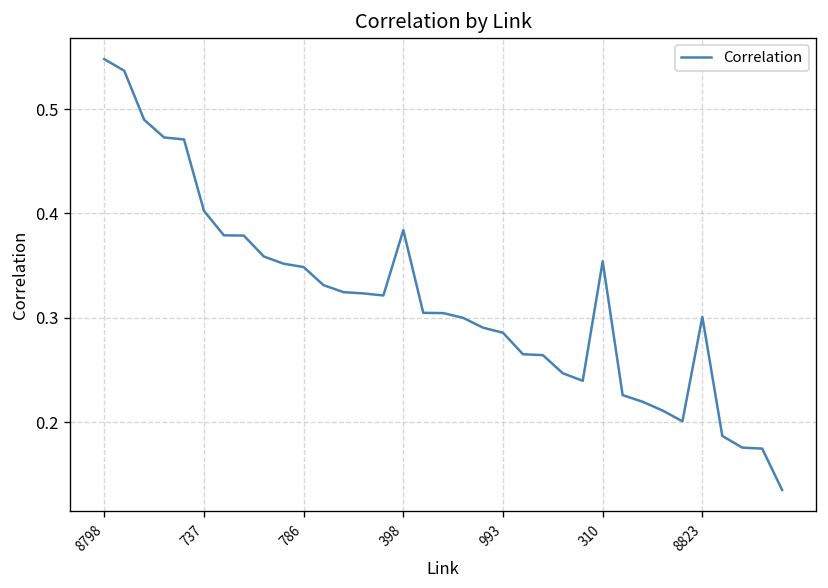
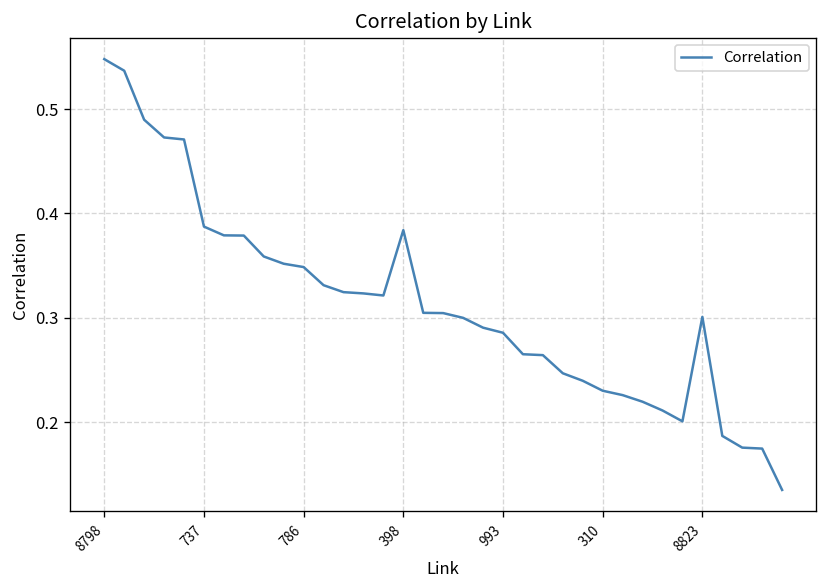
737: 0.40 -> 0.39
310: 0.35 -> 0.23
